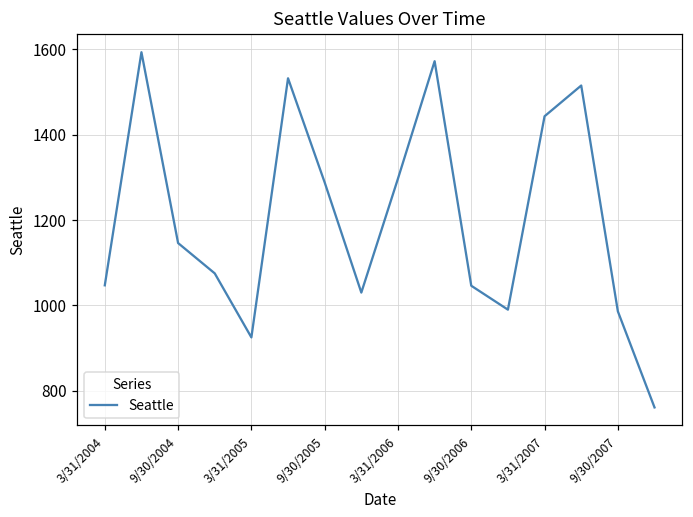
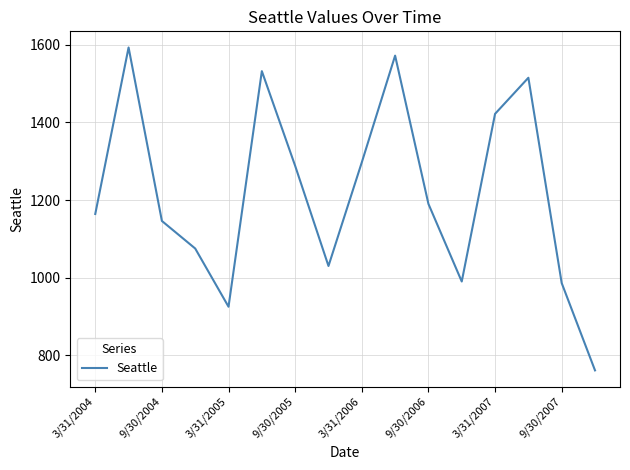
3/31/2004: 1050 -> 1160
9/30/2006: 1050 -> 1190
3/31/2007: 1440 -> 1420
